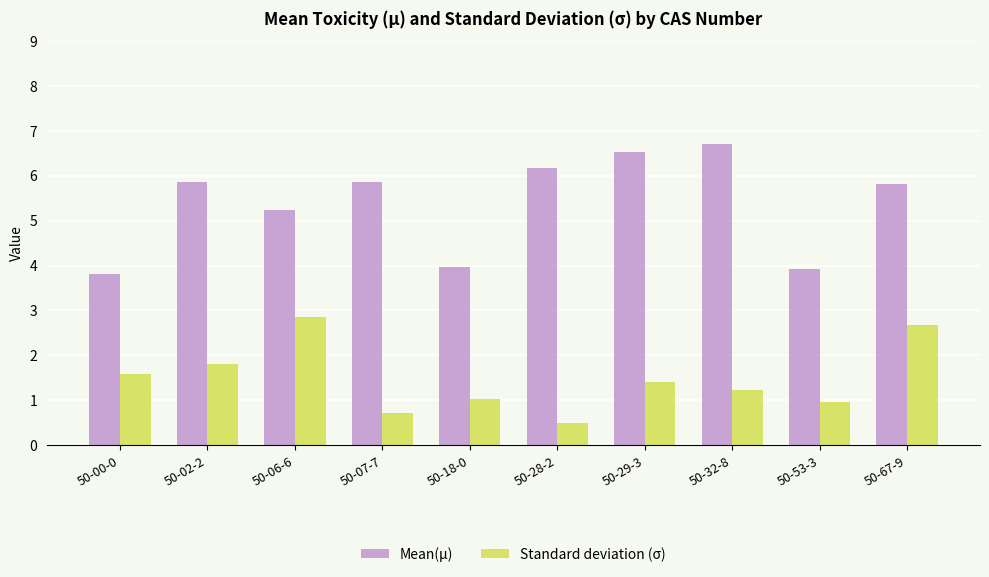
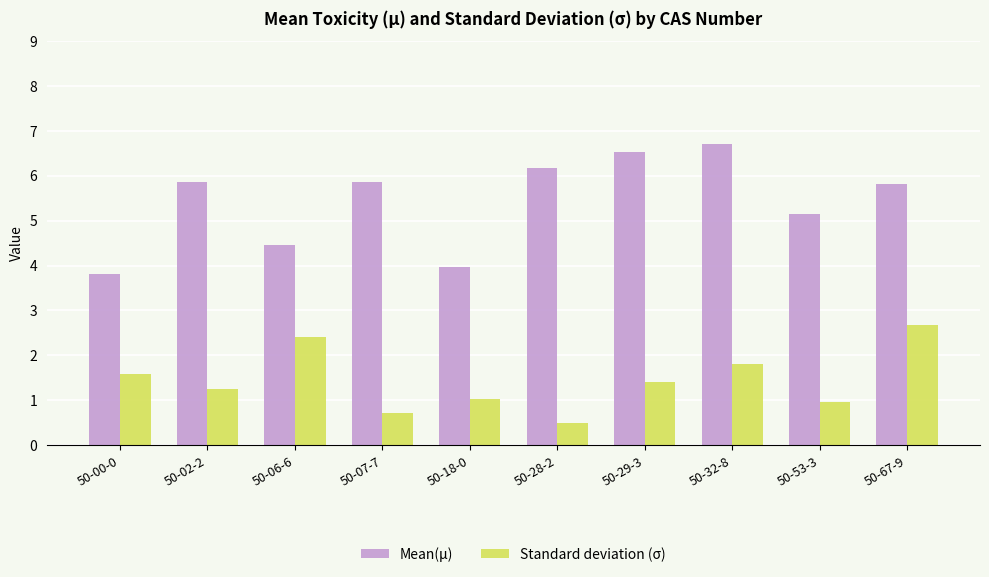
Standard deviation (σ), 50-02-2: 1.8 -> 1.3
Mean(μ), 50-06-6: 5.2 -> 4.5
Standard deviation (σ), 50-06-6: 2.9 -> 2.4
Standard deviation (σ), 50-32-8: 1.2 -> 1.8
Mean(μ), 50-53-3: 3.9 -> 5.1
